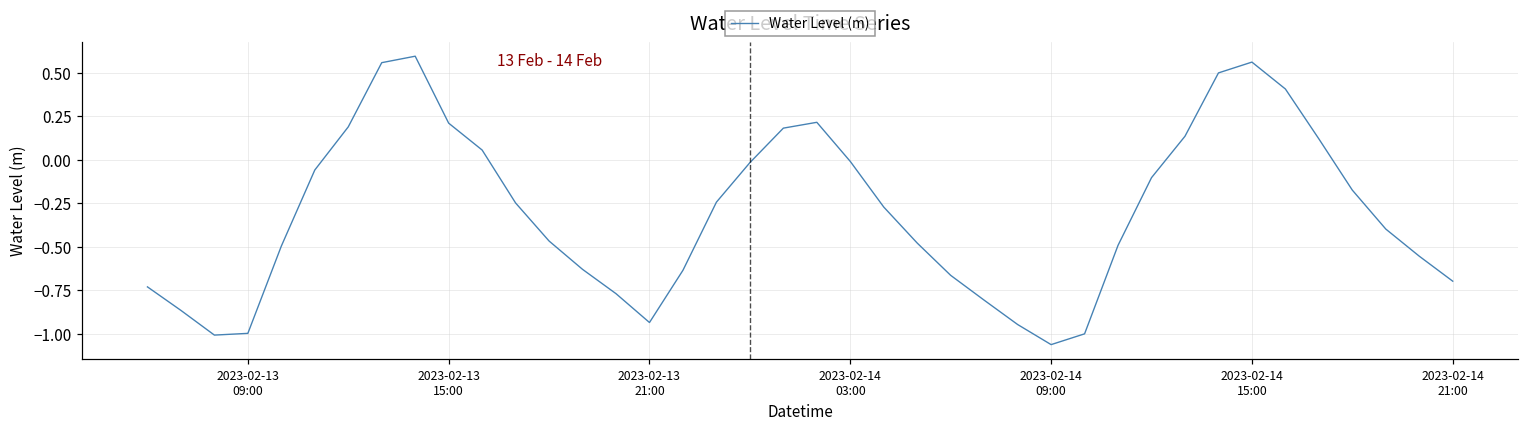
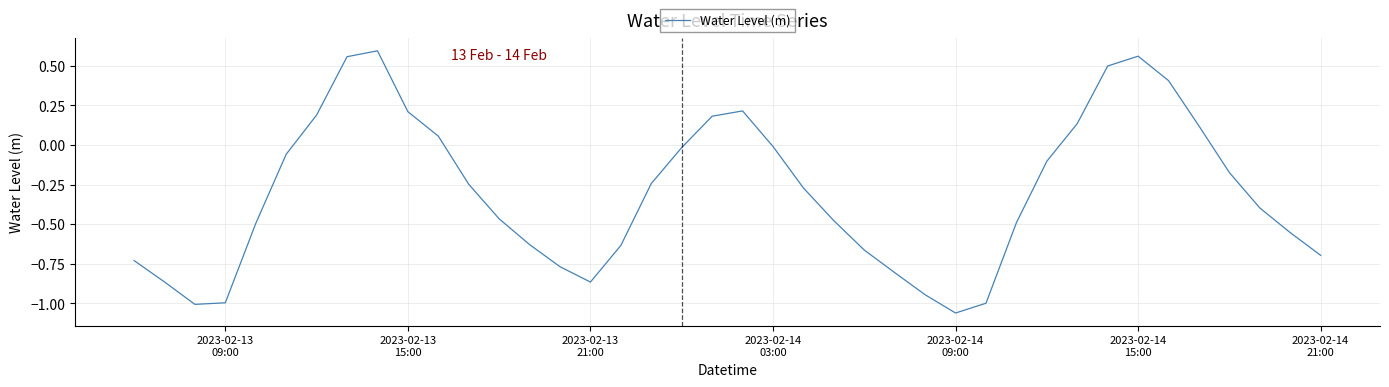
2023-02-13 21:00: -0.93 -> -0.87
